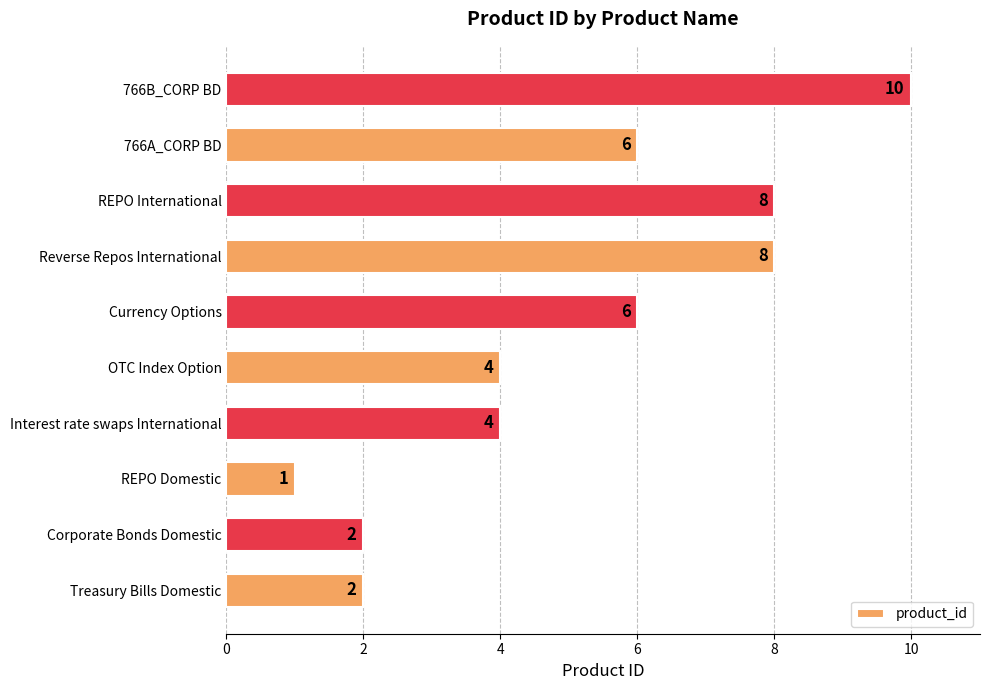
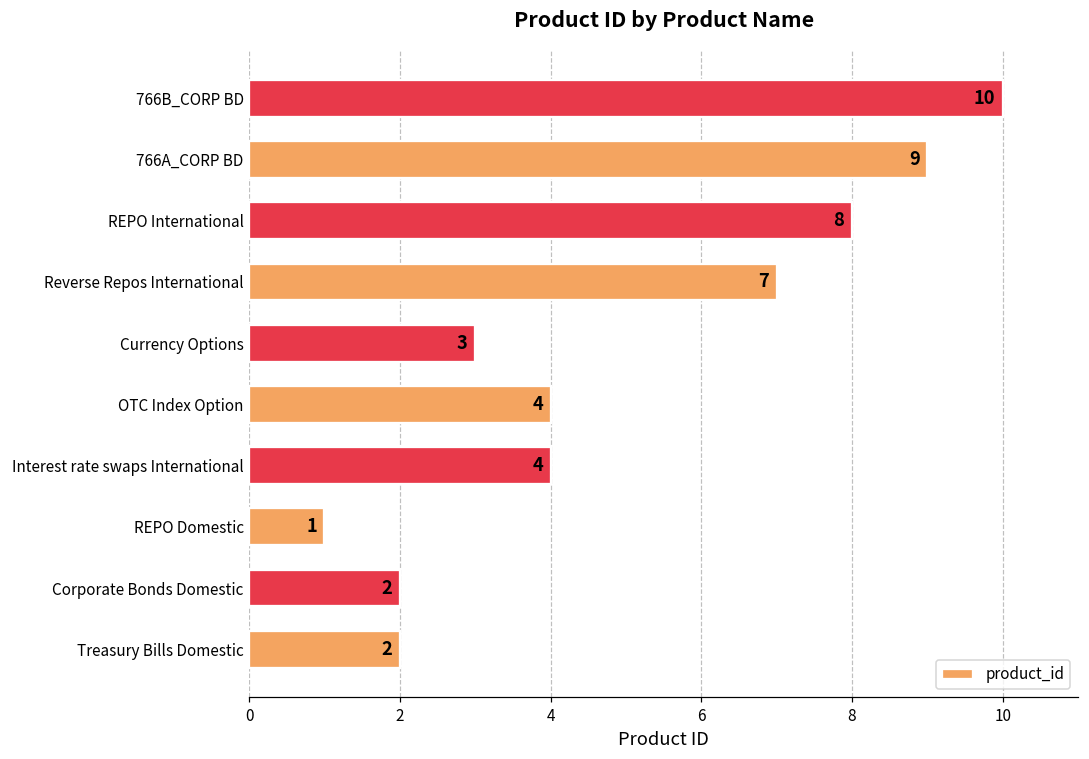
766A_CORP BD: 6 -> 9
Reverse Repos International: 8 -> 7
Currency Options: 6 -> 3
